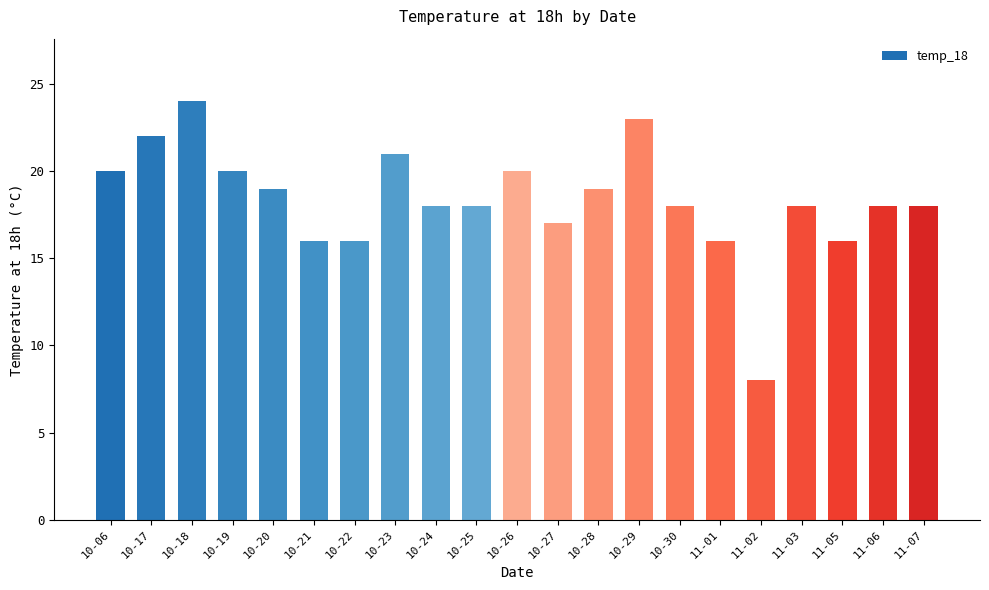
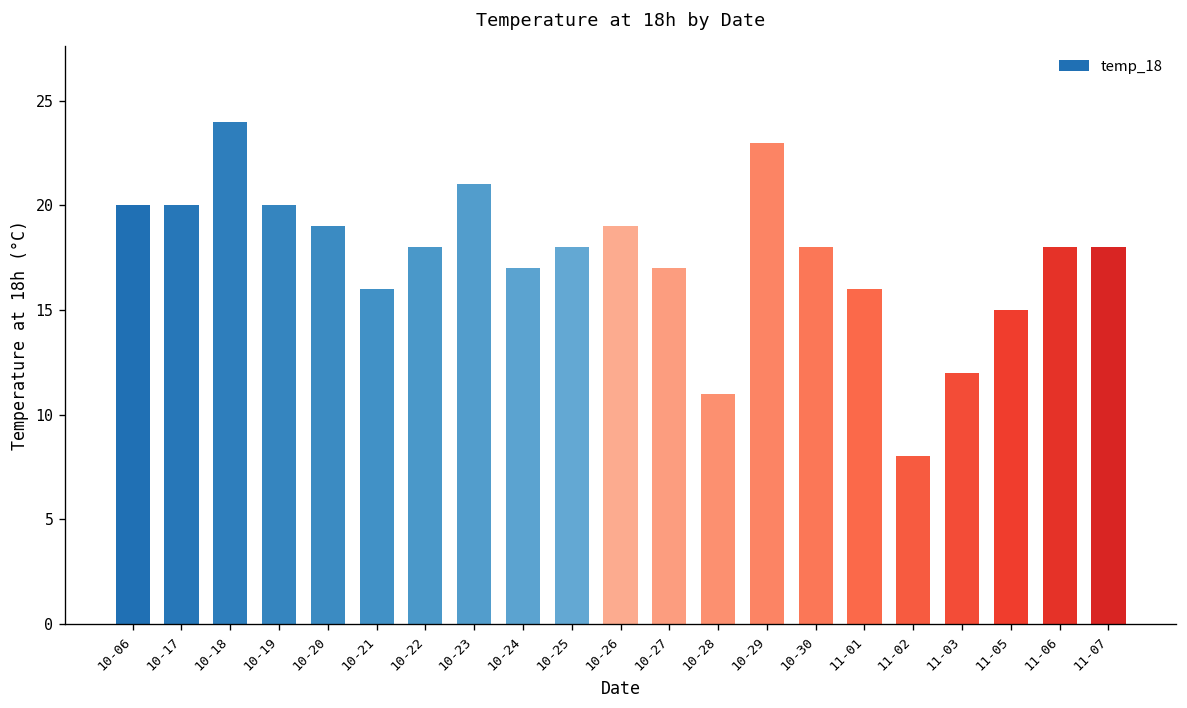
10-17: 22 -> 20
10-22: 16 -> 18
10-24: 18 -> 17
10-26: 20 -> 19
10-28: 19 -> 11
11-03: 18 -> 12
11-05: 16 -> 15
